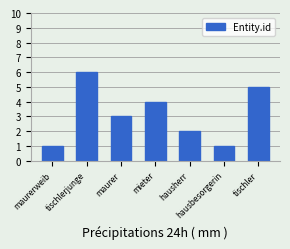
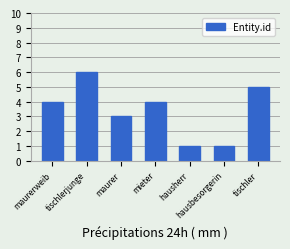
maurerweib: 1 -> 4
hausherr: 2 -> 1
